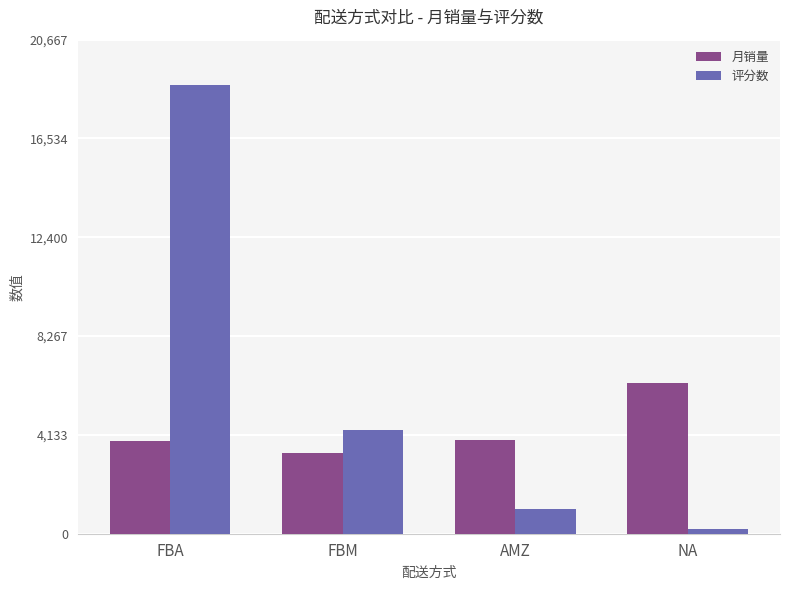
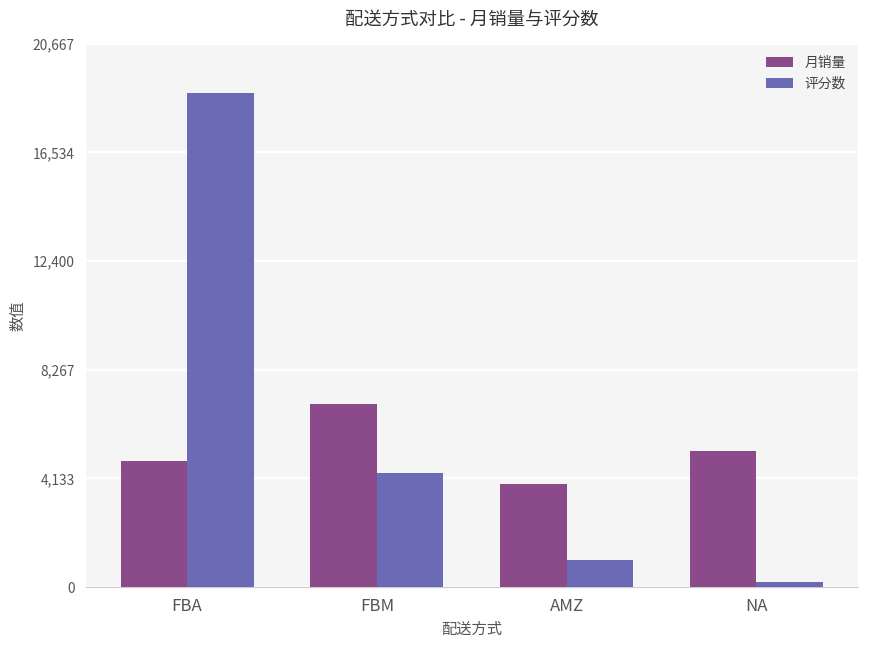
月销量, FBA: 3,900 -> 4,800
月销量, FBM: 3,400 -> 7,000
月销量, NA: 6,300 -> 5,200
